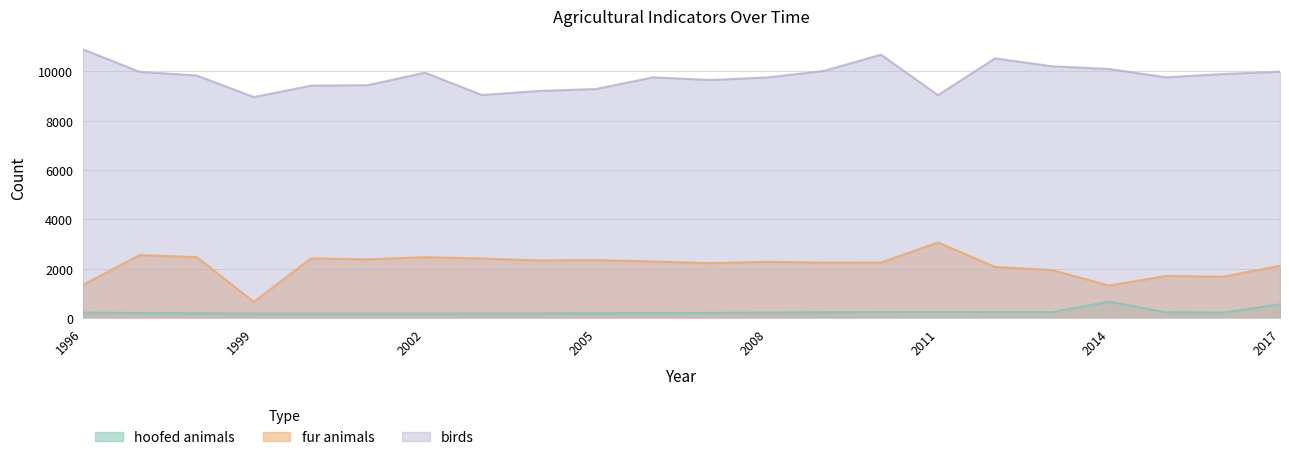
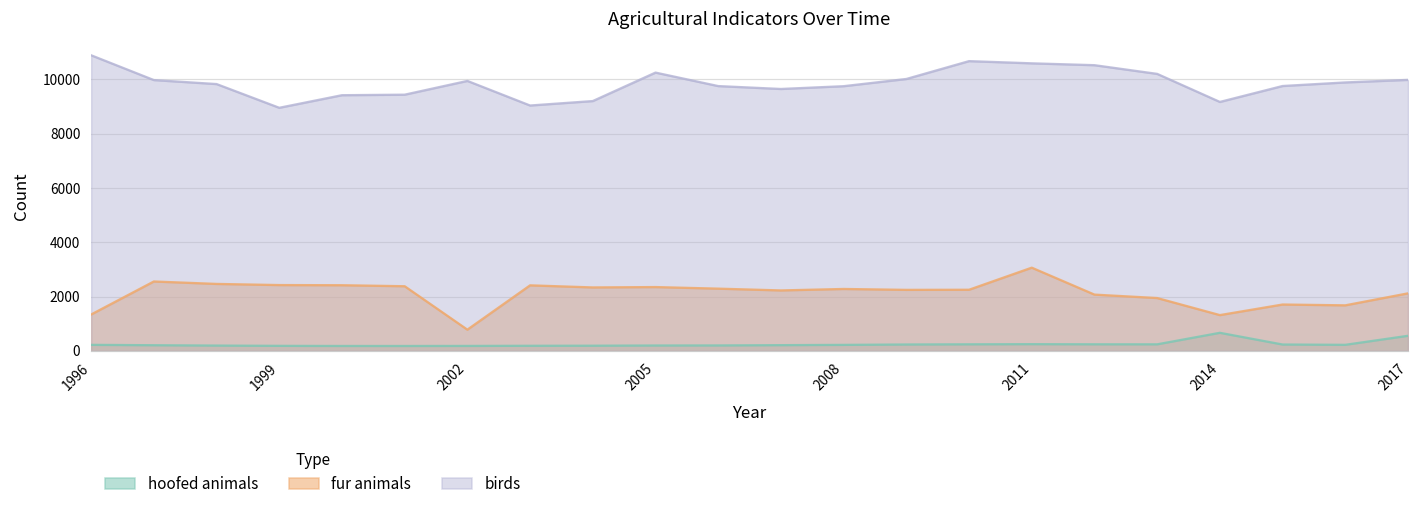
fur animals, 1999: 700 -> 2400
fur animals, 2002: 2500 -> 800
birds, 2005: 9300 -> 10300
birds, 2011: 9000 -> 10600
birds, 2014: 10100 -> 9200
